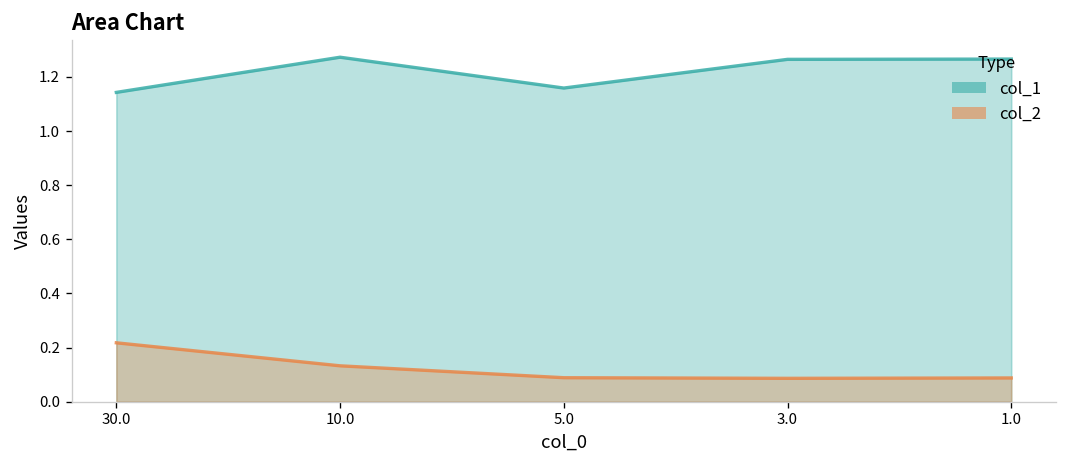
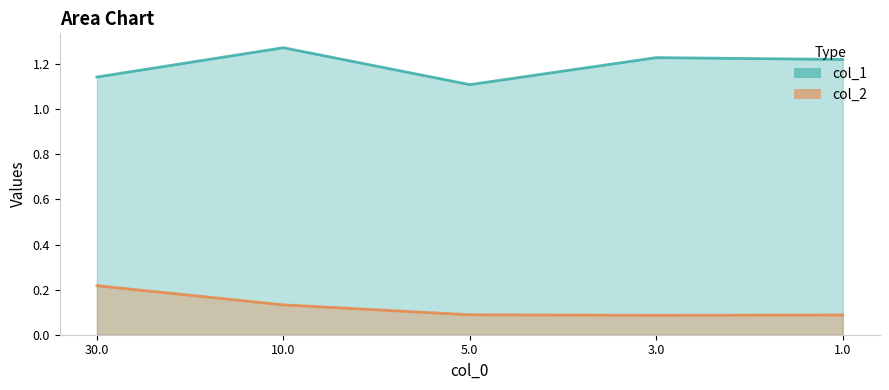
col_1, 5.0: 1.16 -> 1.11
col_1, 3.0: 1.26 -> 1.23
col_1, 1.0: 1.27 -> 1.22
